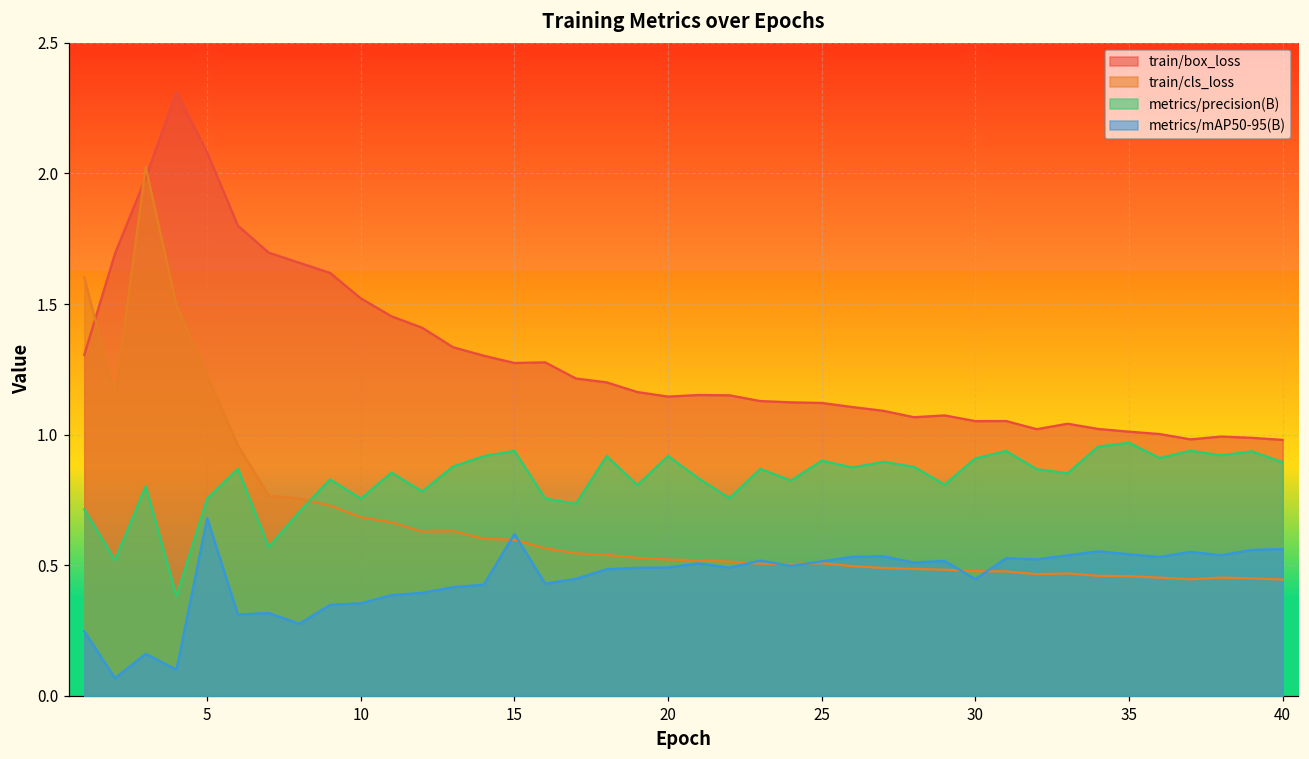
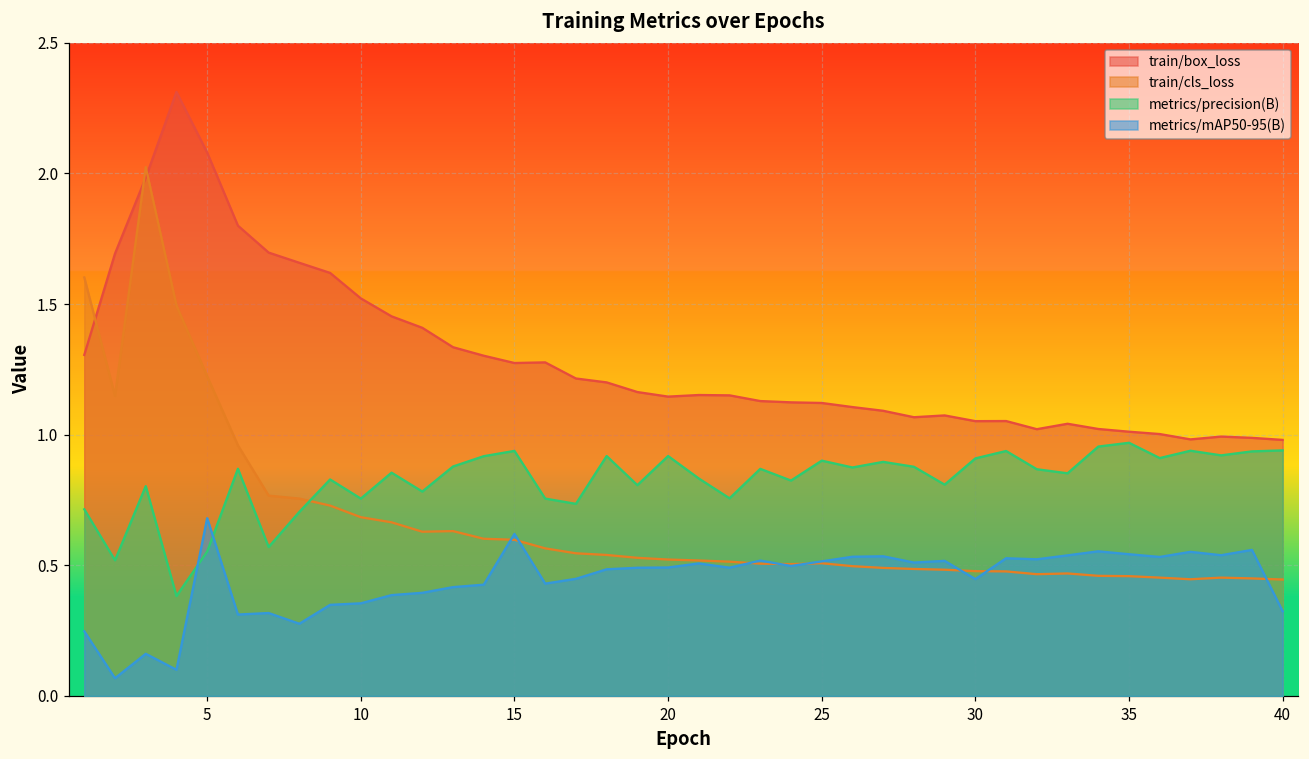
metrics/precision(B), 5: 0.76 -> 0.55
metrics/precision(B), 40: 0.89 -> 0.94
metrics/mAP50-95(B), 40: 0.56 -> 0.32
